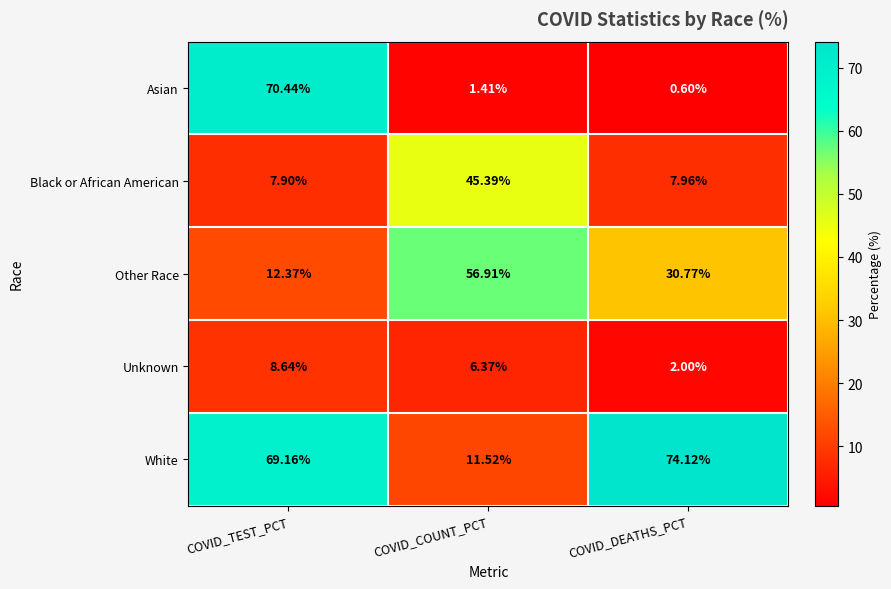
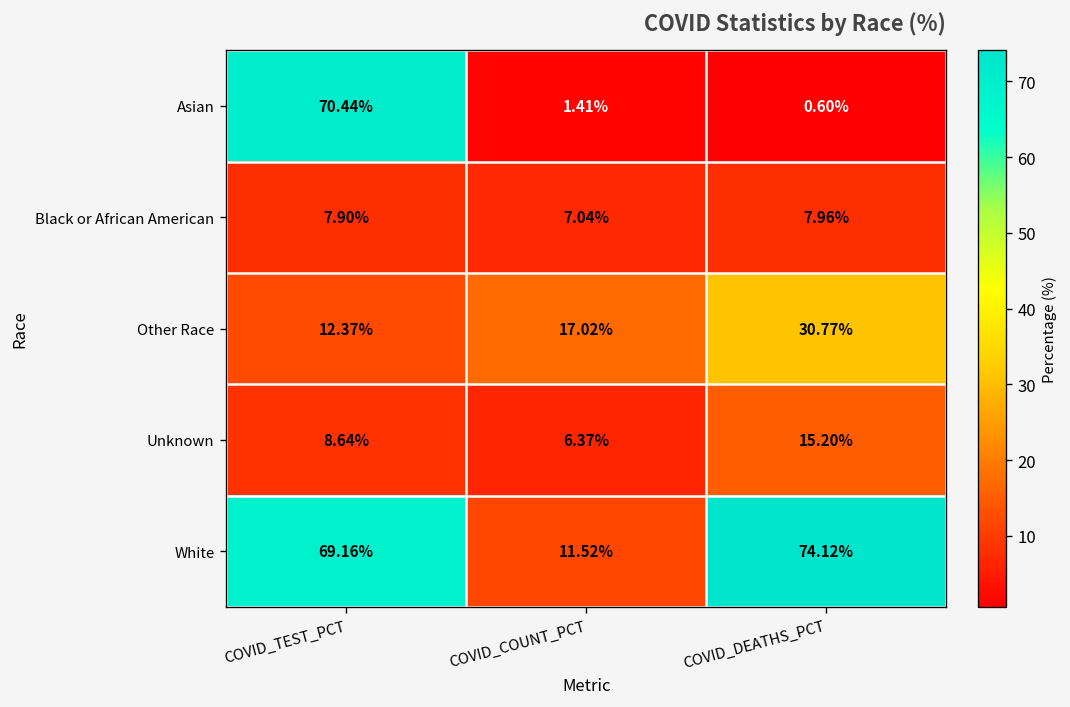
Black or African American, COVID_COUNT_PCT: 45.39% -> 7.04%
Other Race, COVID_COUNT_PCT: 56.91% -> 17.02%
Unknown, COVID_DEATHS_PCT: 2.00% -> 15.20%
